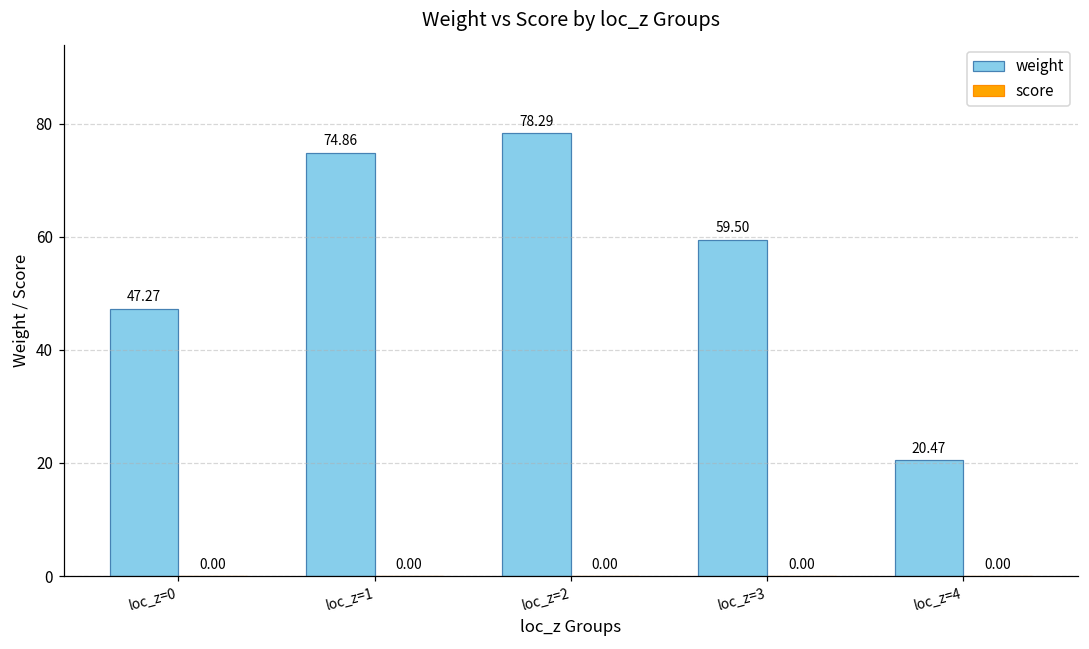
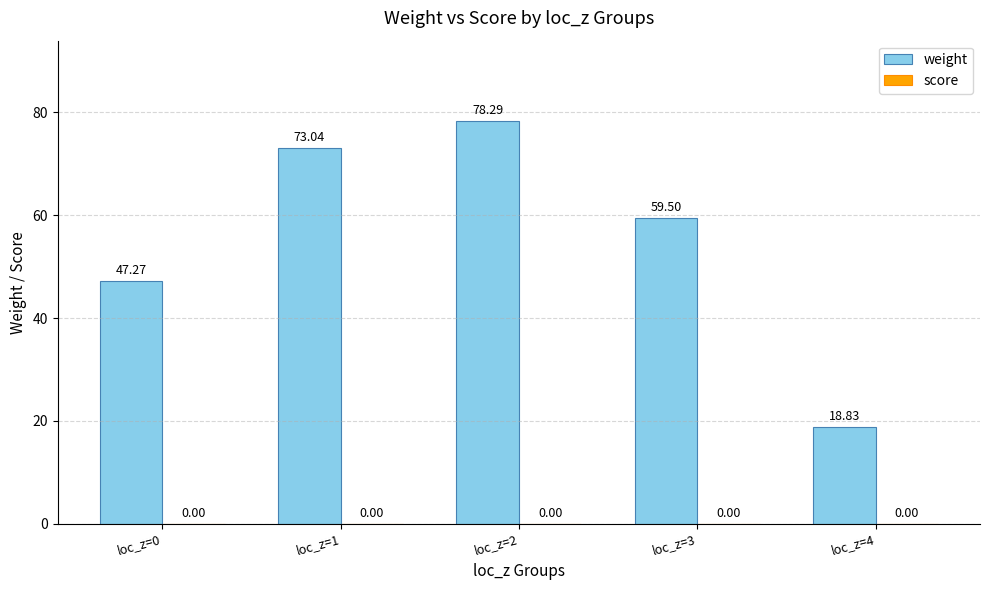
weight, loc_z=1: 74.86 -> 73.04
weight, loc_z=4: 20.47 -> 18.83
